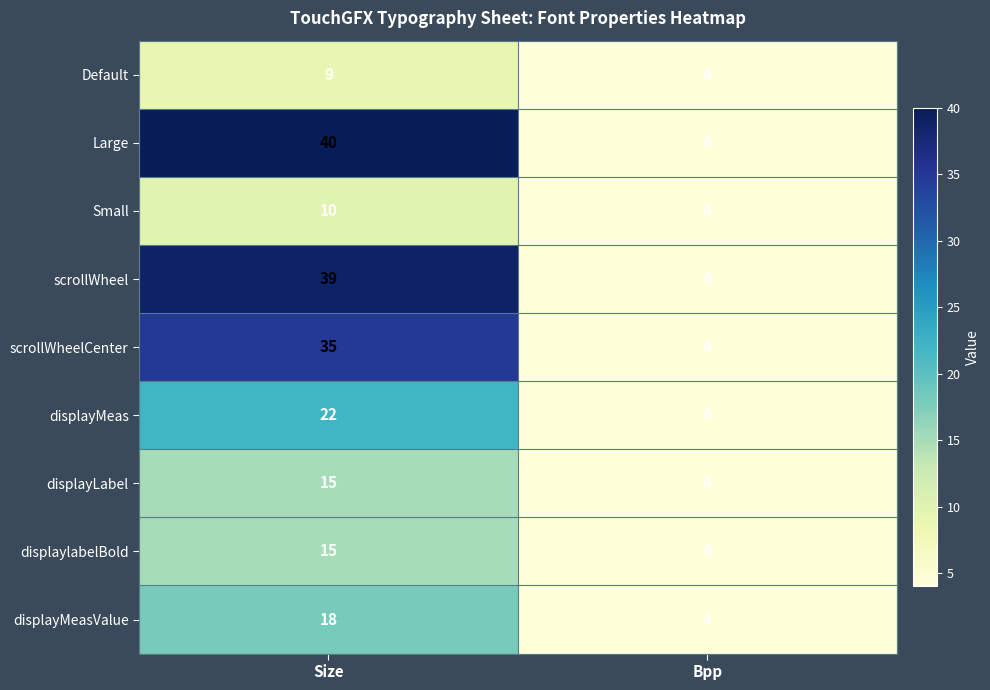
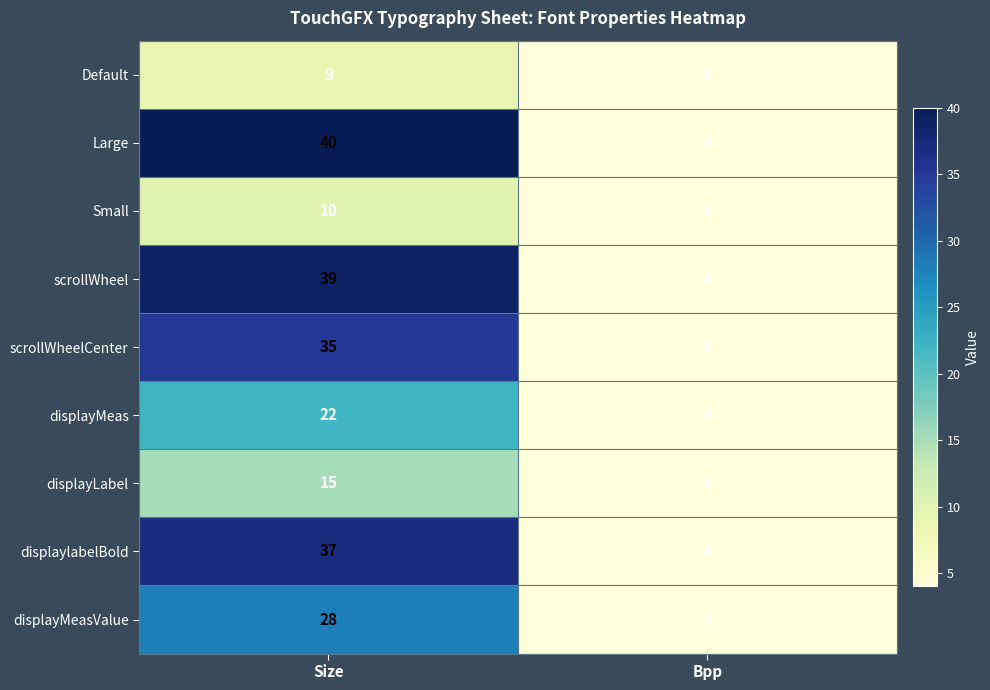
displaylabelBold, Size: 15 -> 37
displayMeasValue, Size: 18 -> 28
